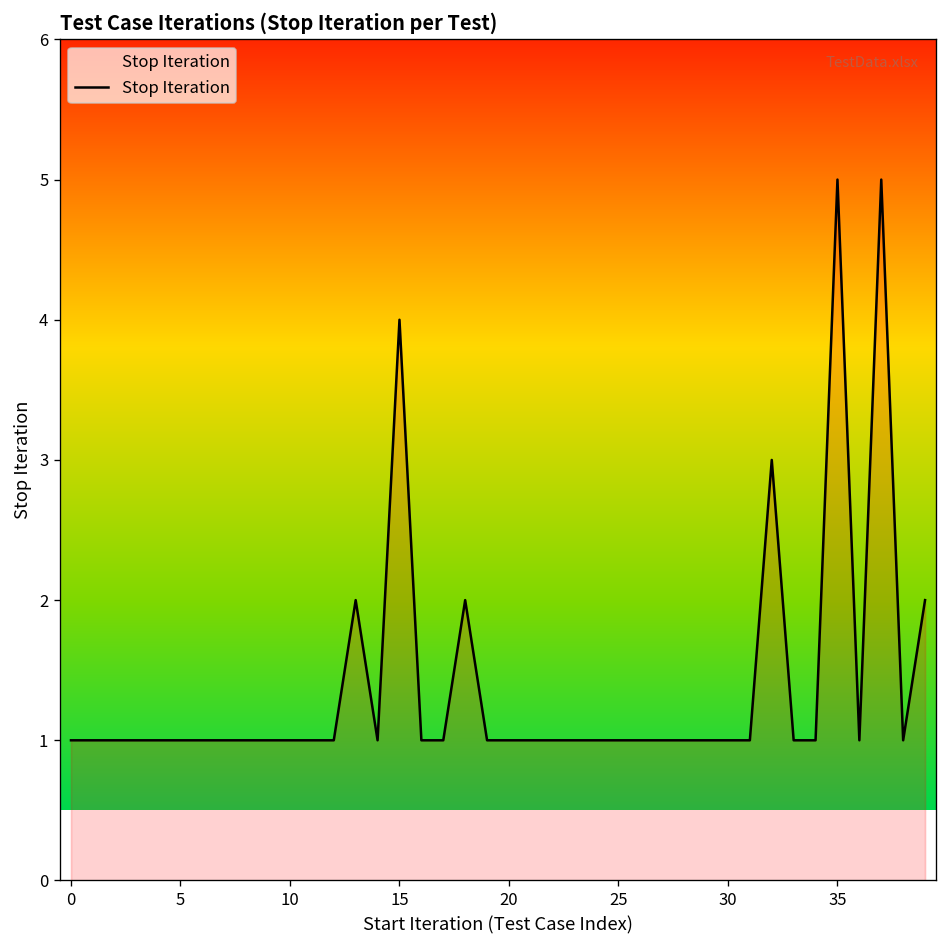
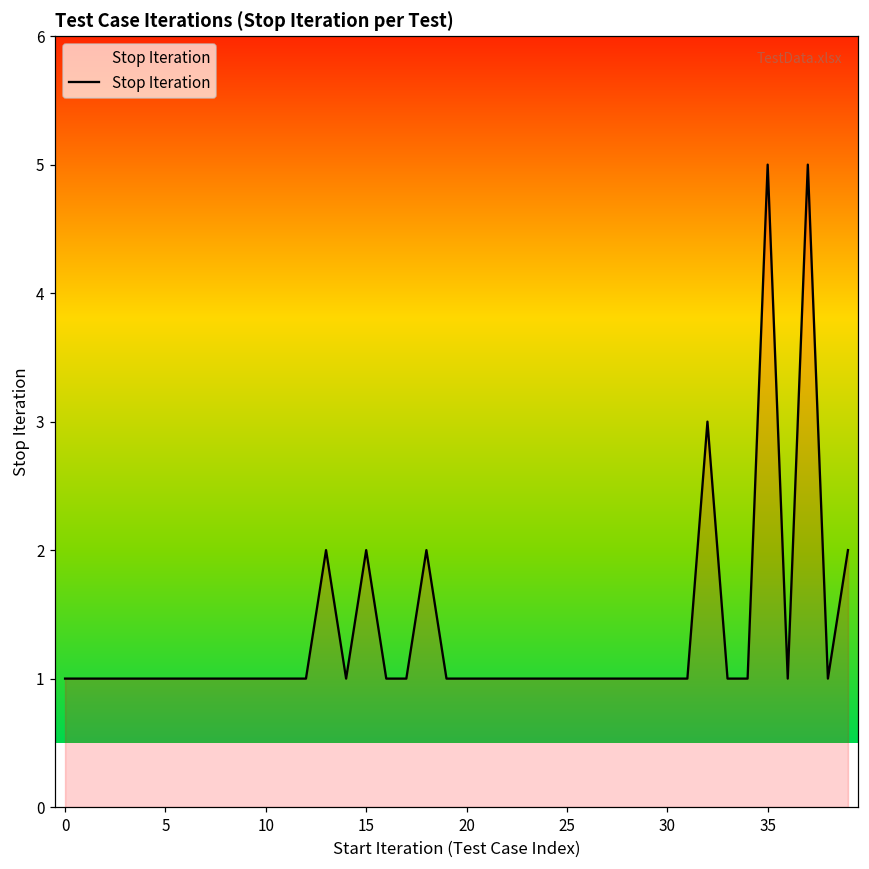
15: 4 -> 2
